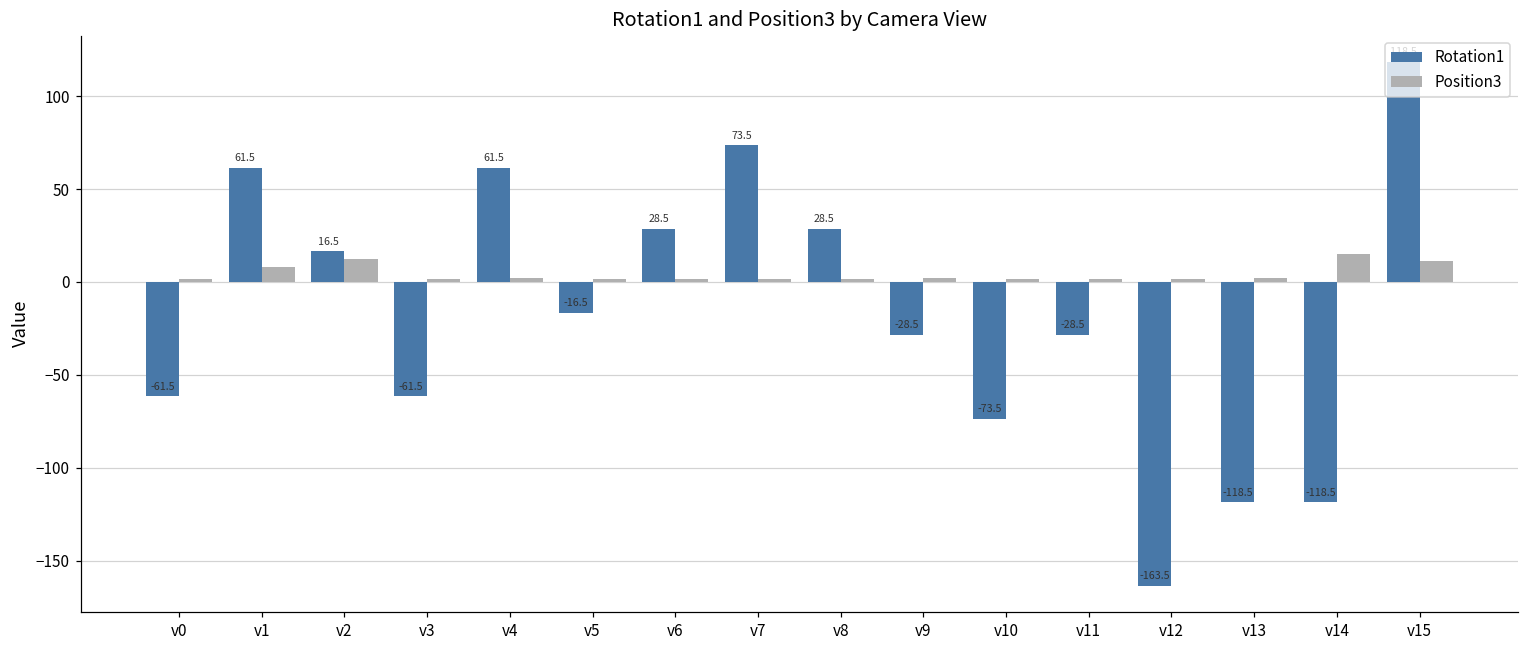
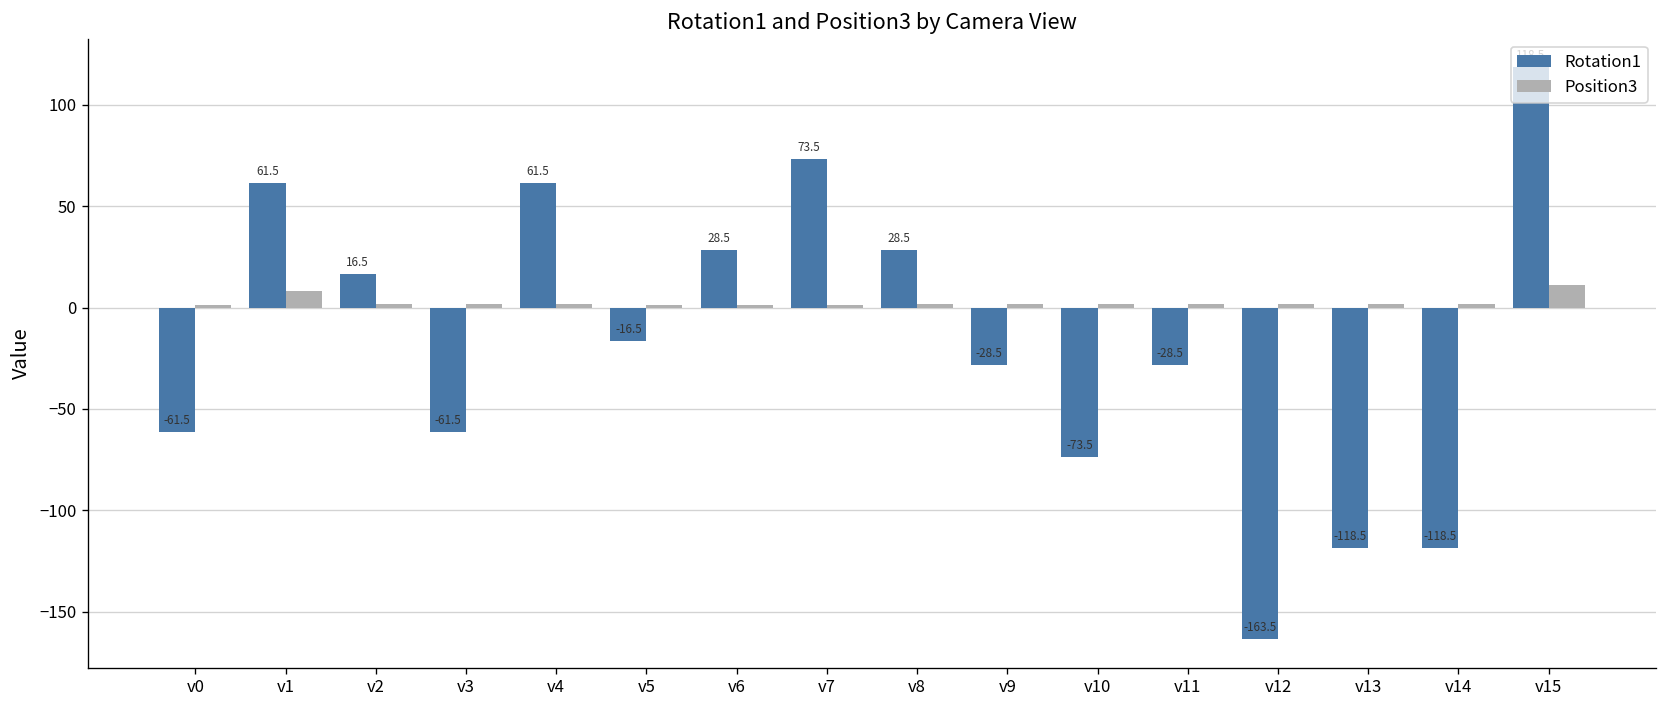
Position3, v2: 12 -> 2
Position3, v14: 15 -> 2
